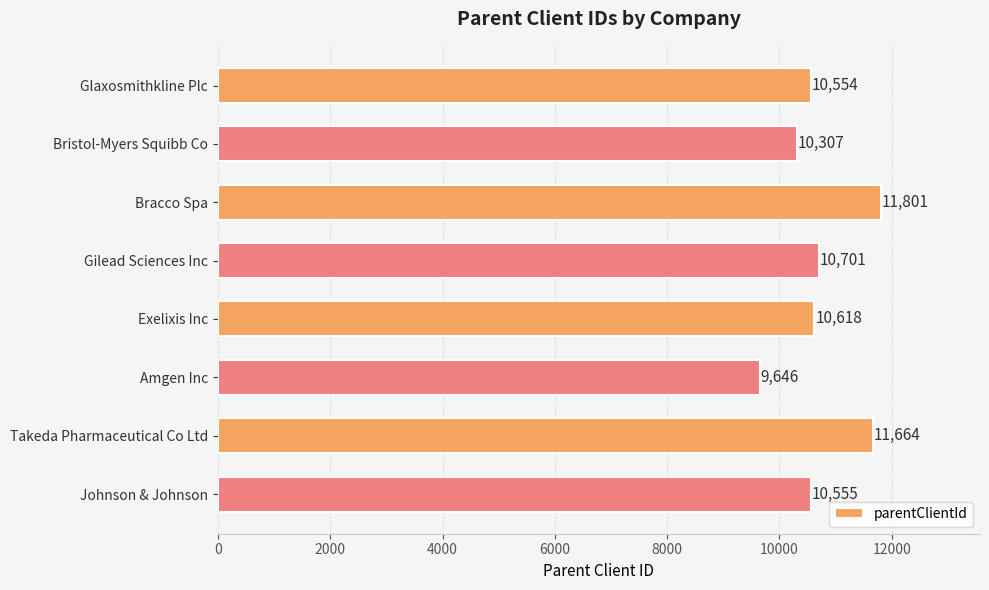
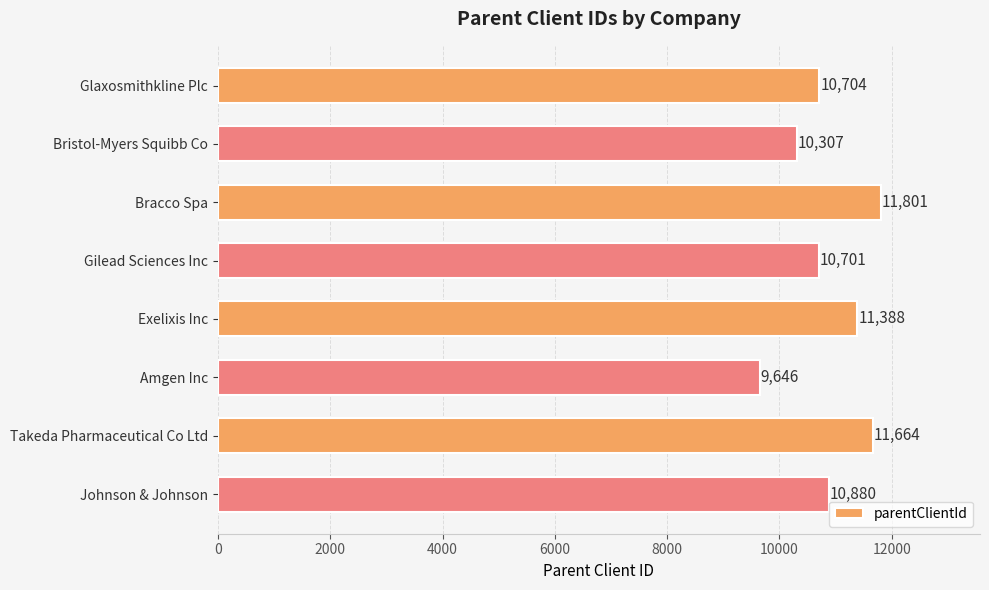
Glaxosmithkline Plc: 10,554 -> 10,704
Exelixis Inc: 10,618 -> 11,388
Johnson & Johnson: 10,555 -> 10,880
